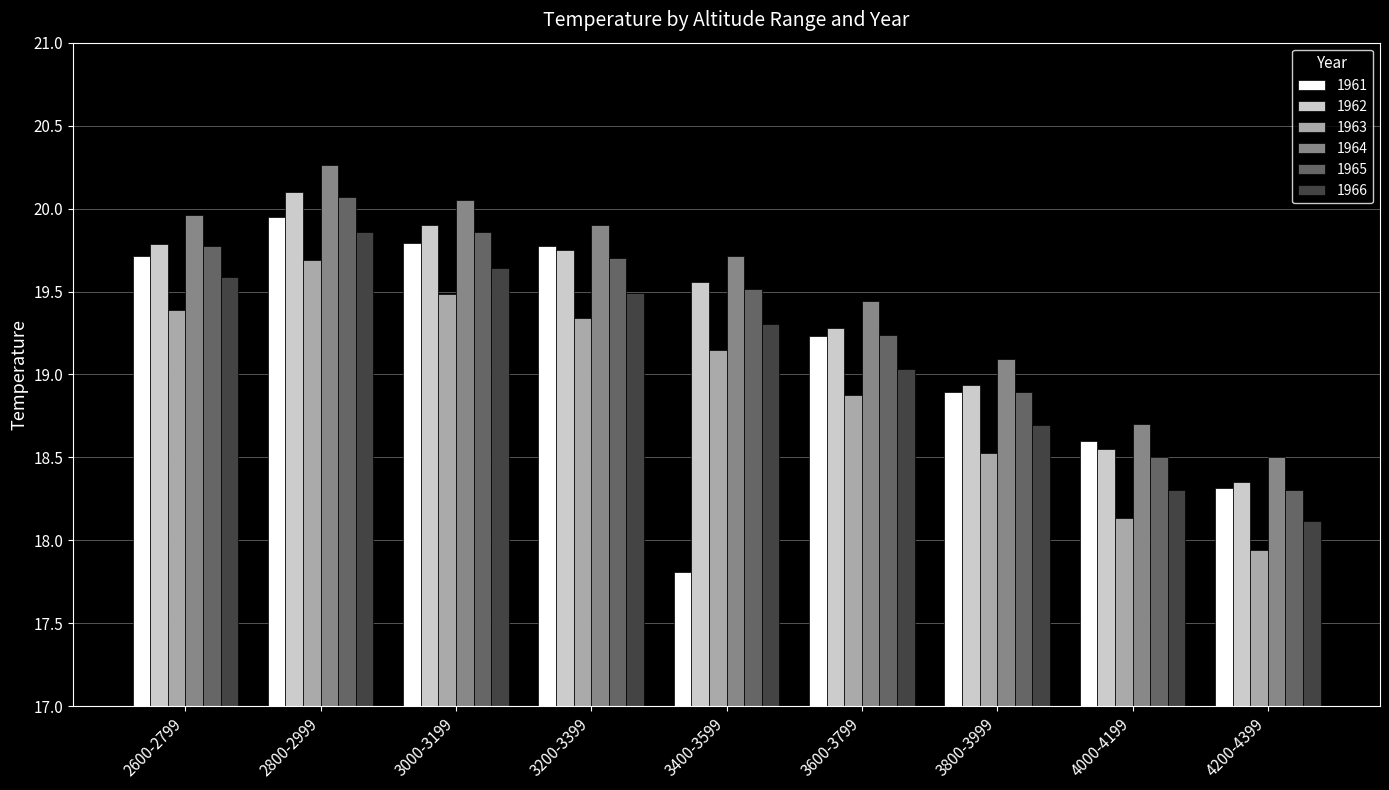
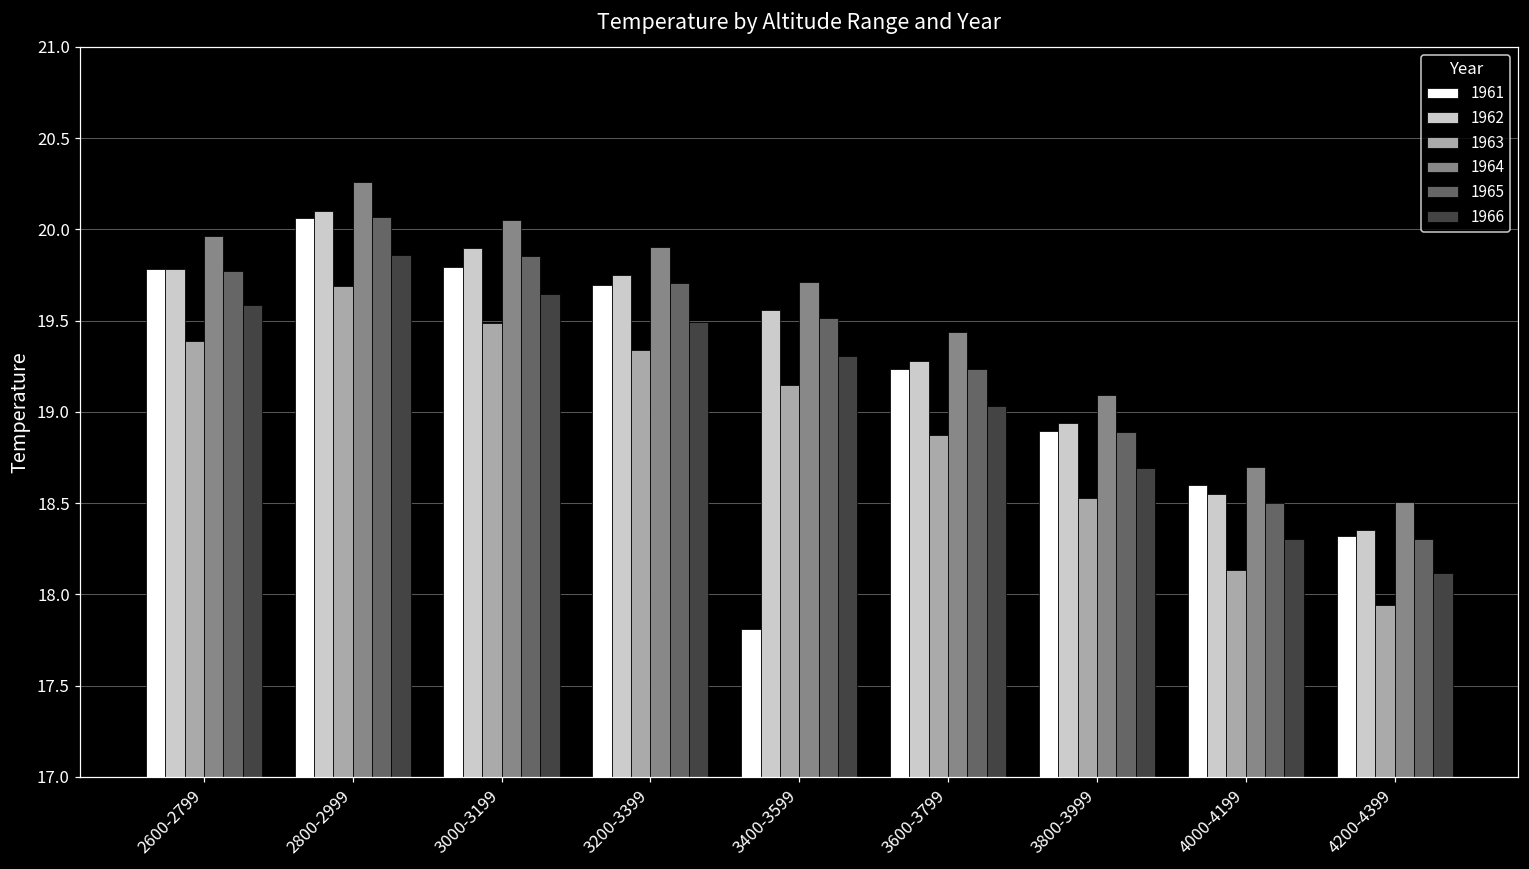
1961, 2600-2799: 19.72 -> 19.78
1961, 2800-2999: 19.95 -> 20.06
1961, 3200-3399: 19.77 -> 19.69
